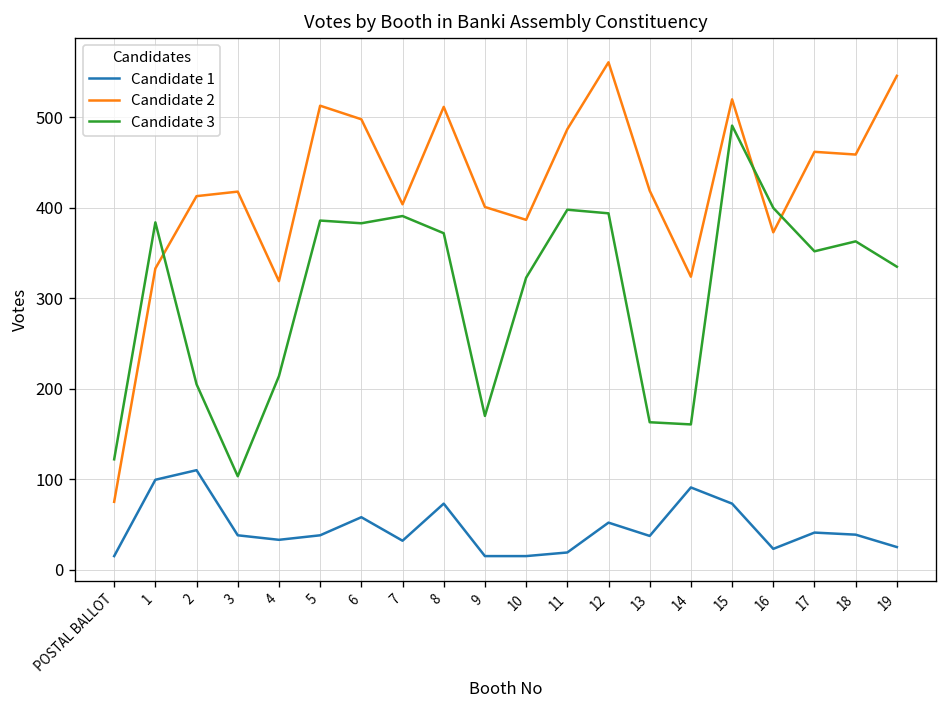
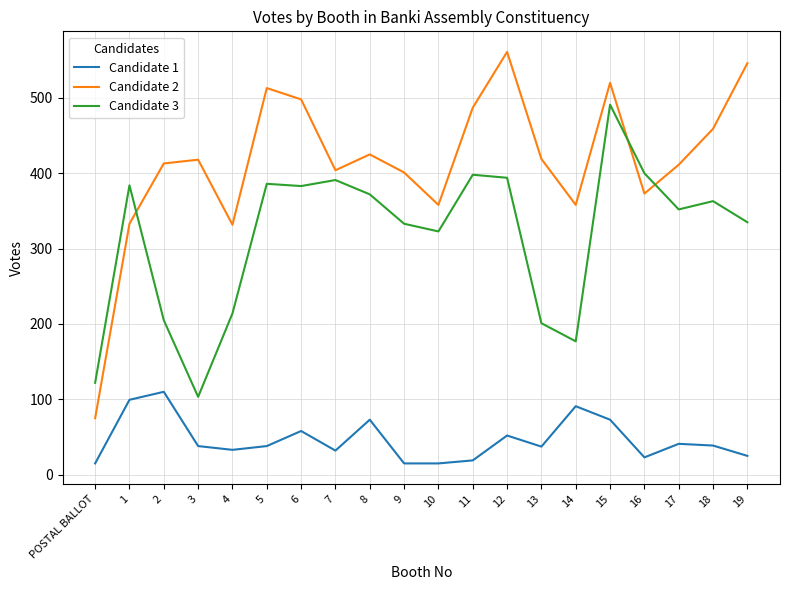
Candidate 2, 4: 320 -> 330
Candidate 2, 8: 510 -> 430
Candidate 3, 9: 170 -> 330
Candidate 2, 10: 390 -> 360
Candidate 3, 13: 160 -> 200
Candidate 2, 14: 320 -> 360
Candidate 3, 14: 160 -> 180
Candidate 2, 17: 460 -> 410
